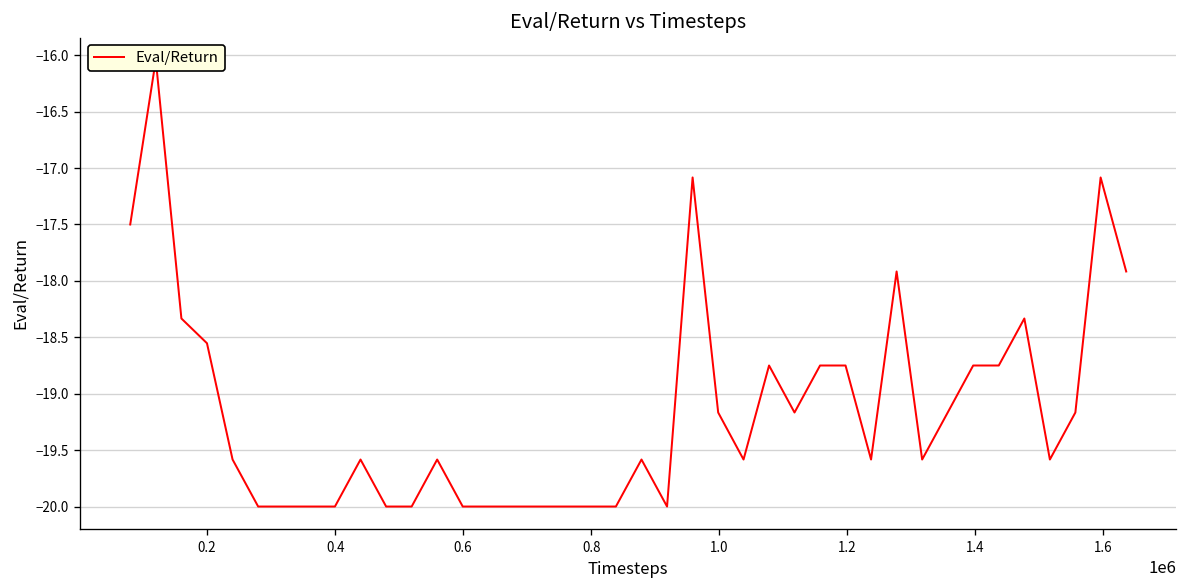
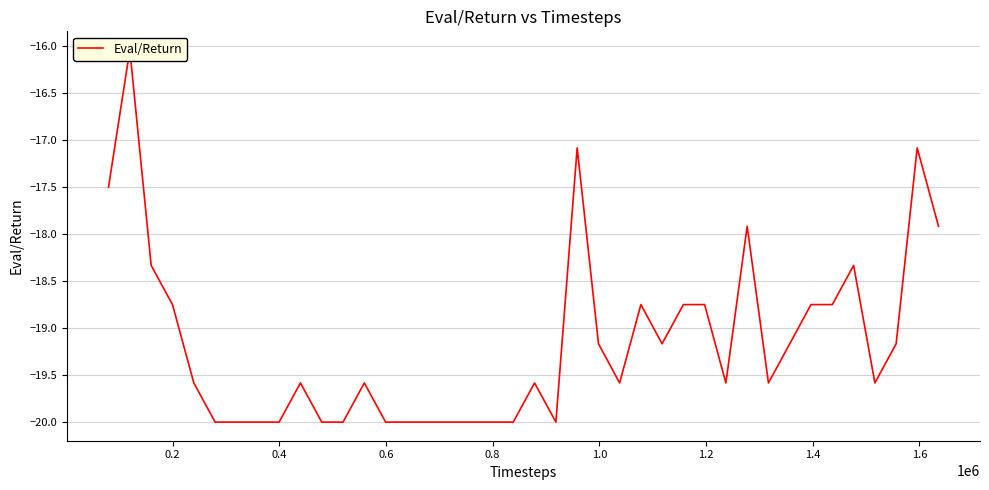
0.2: -18.6 -> -18.8
